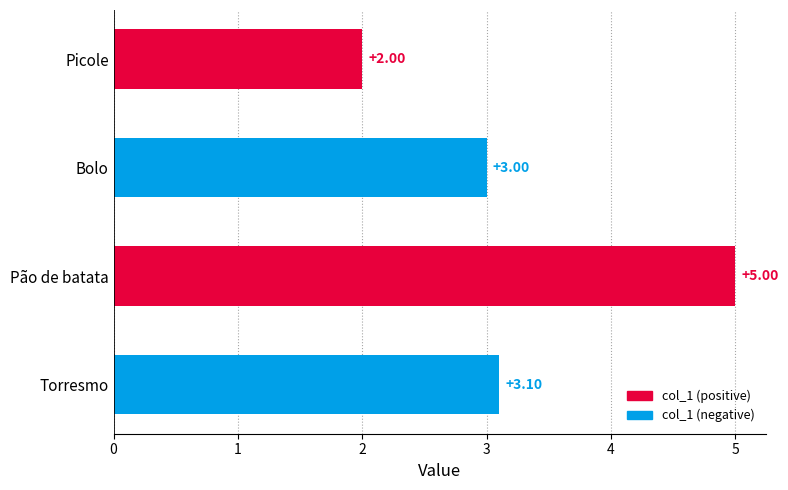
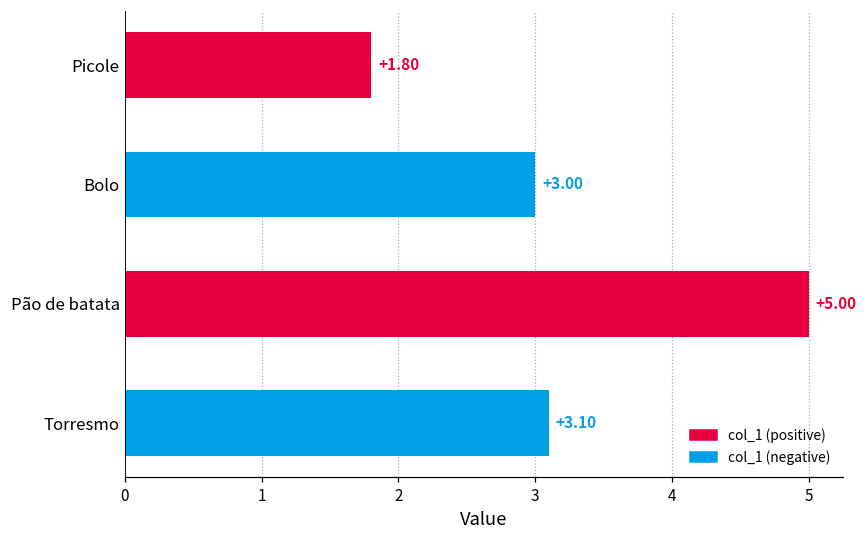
Picole: +2.00 -> +1.80
